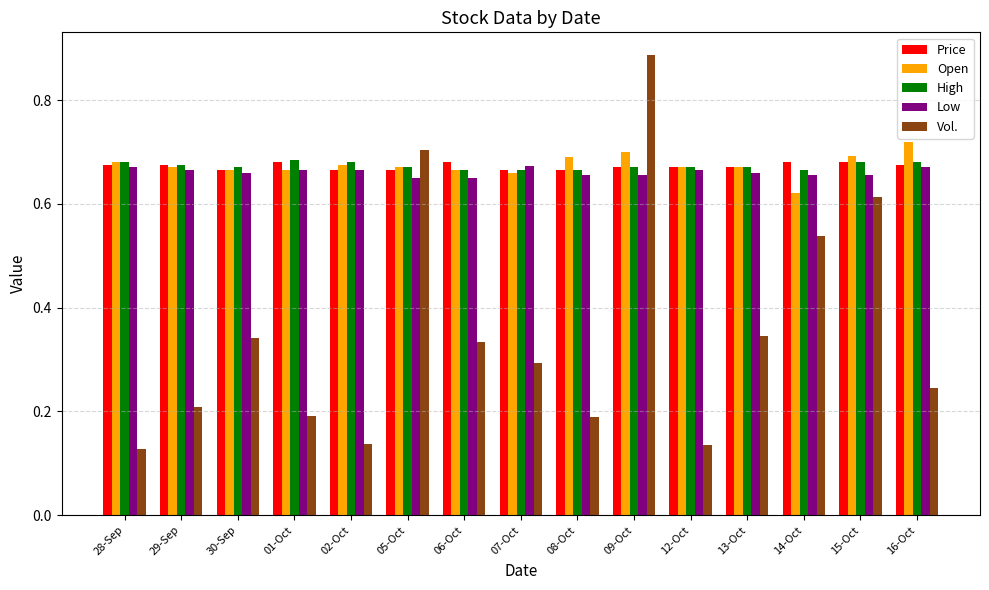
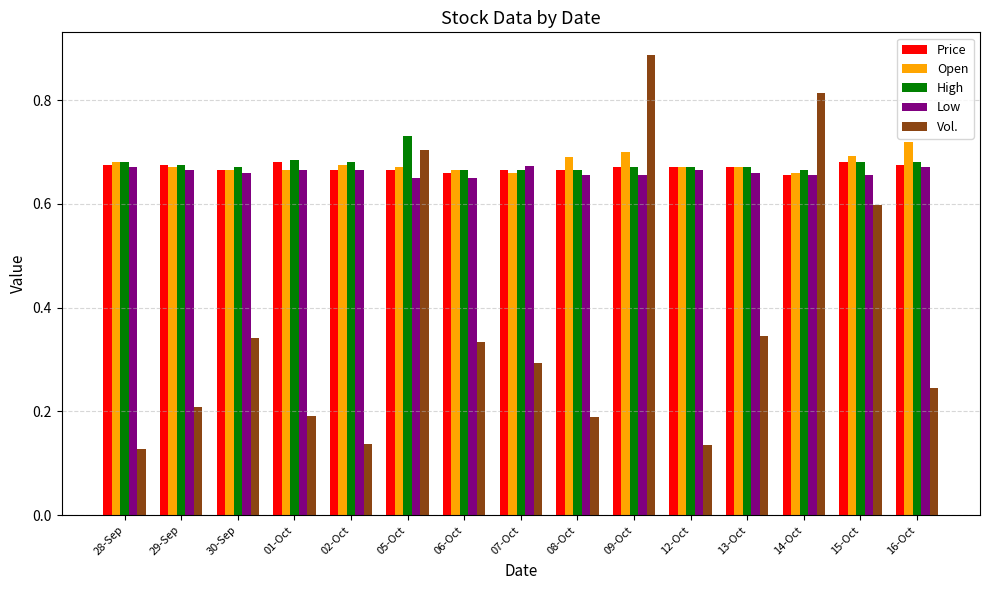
High, 05-Oct: 0.67 -> 0.73
Price, 06-Oct: 0.68 -> 0.66
Price, 14-Oct: 0.68 -> 0.66
Open, 14-Oct: 0.62 -> 0.66
Vol., 14-Oct: 0.54 -> 0.81
Vol., 15-Oct: 0.61 -> 0.60
